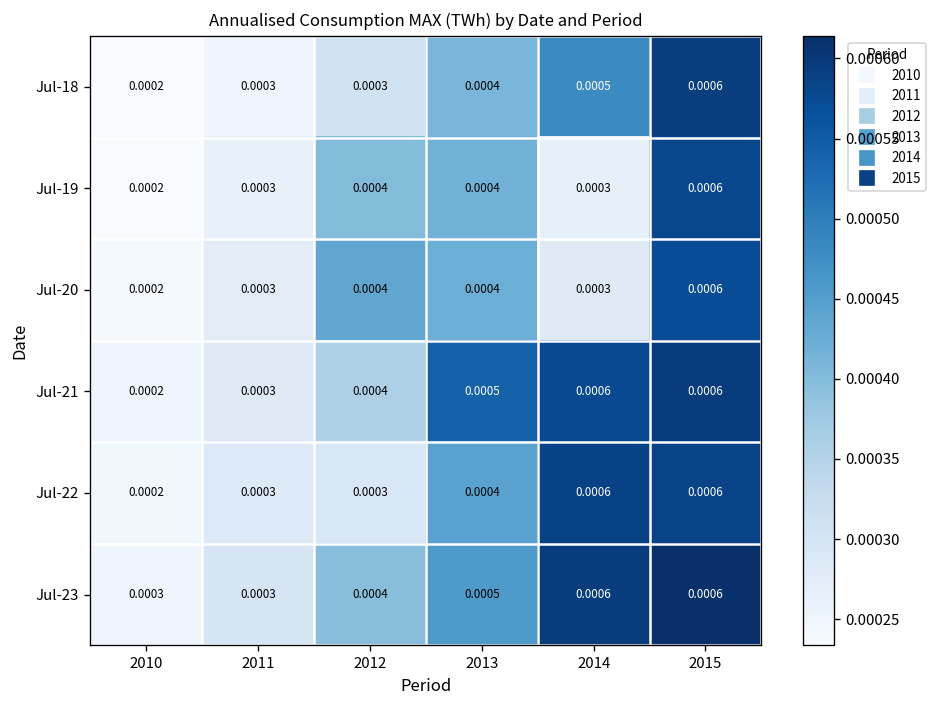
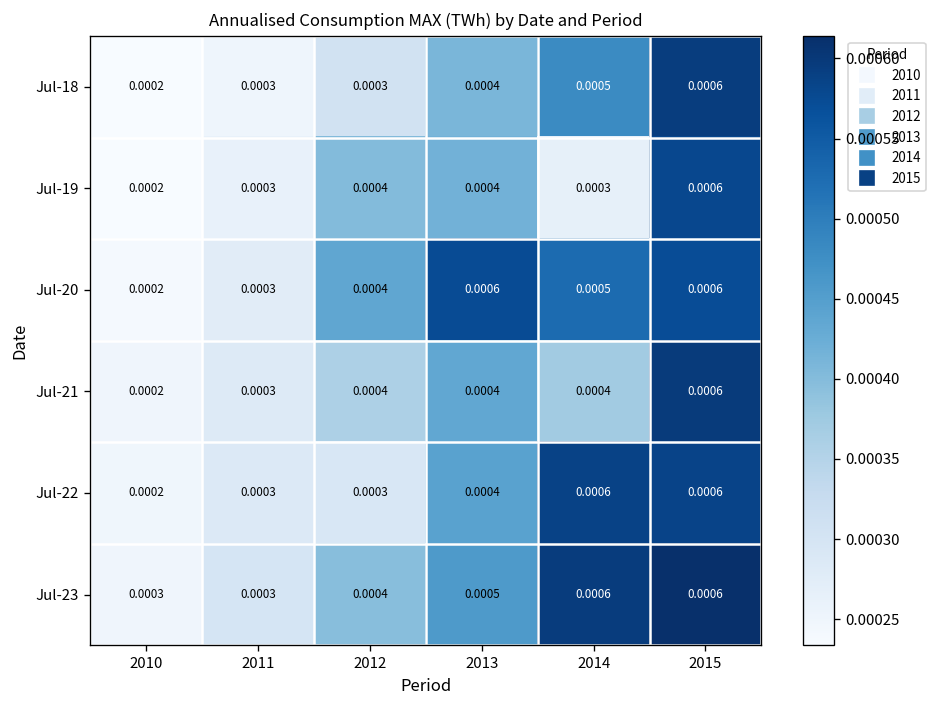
Jul-20, 2013: 0.0004 -> 0.0006
Jul-20, 2014: 0.0003 -> 0.0005
Jul-21, 2013: 0.0005 -> 0.0004
Jul-21, 2014: 0.0006 -> 0.0004
